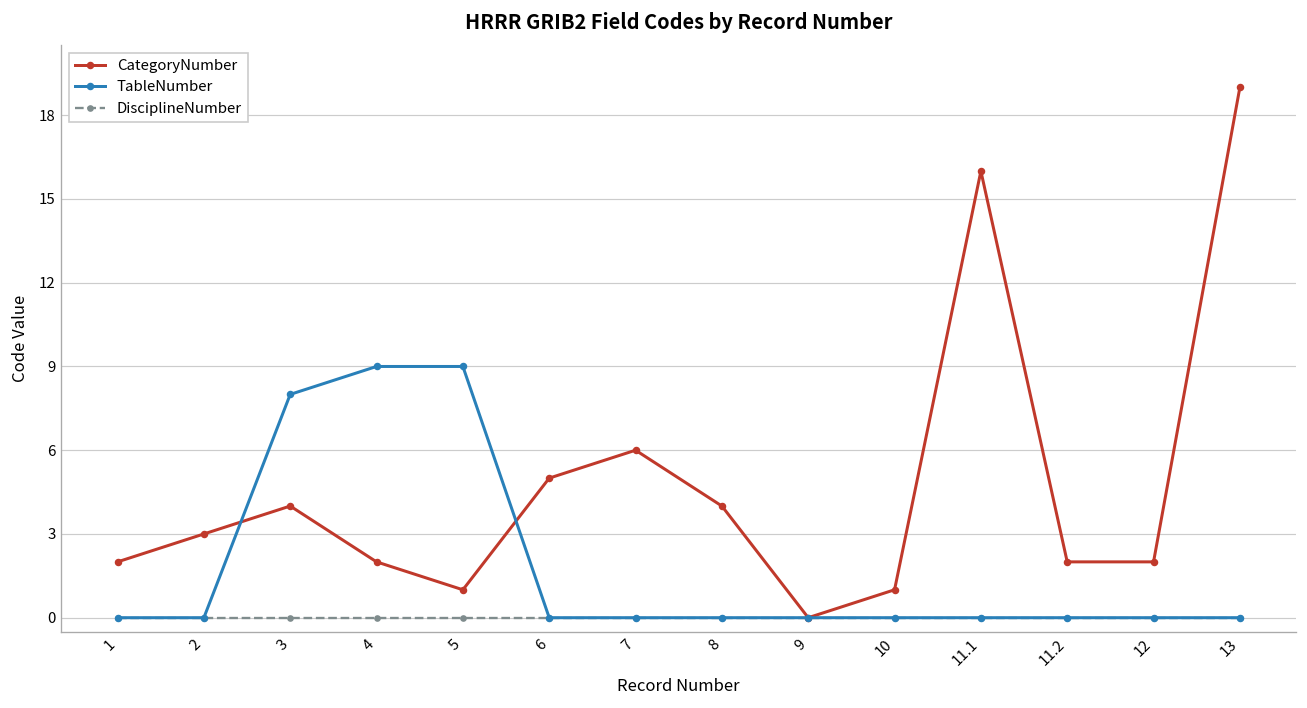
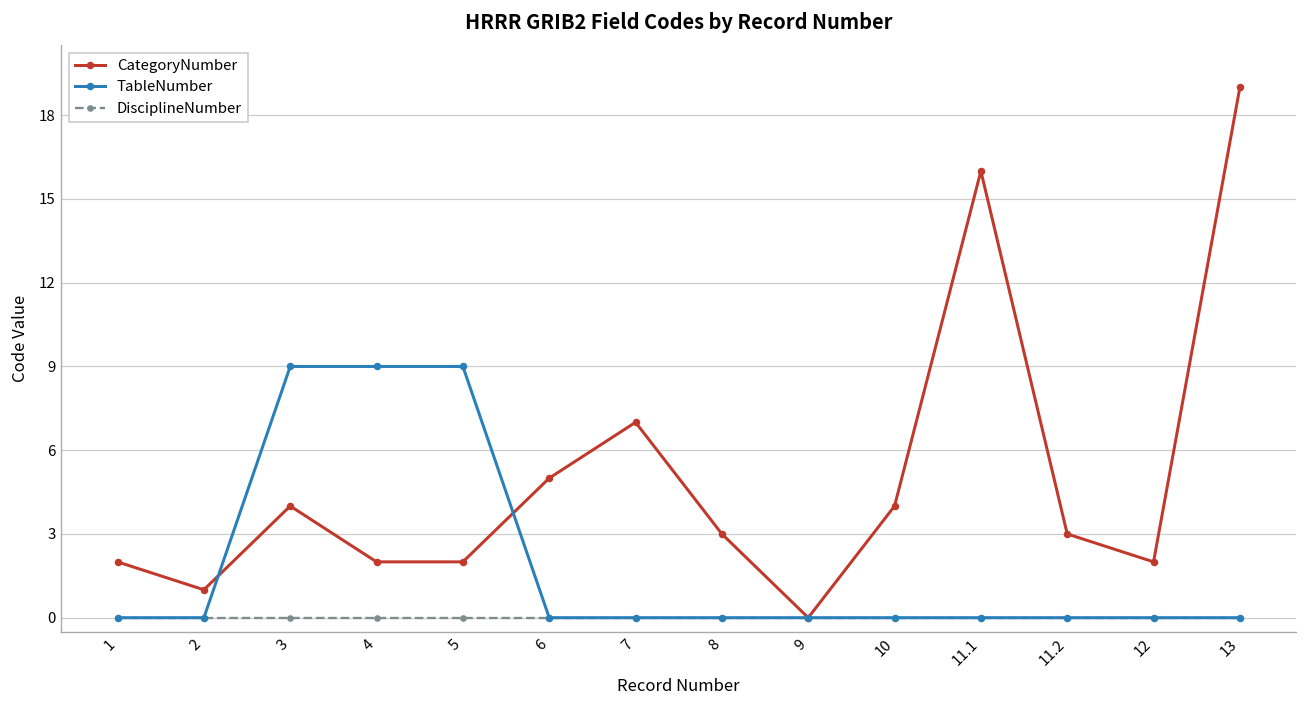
CategoryNumber, 2: 3 -> 1
TableNumber, 3: 8 -> 9
CategoryNumber, 5: 1 -> 2
CategoryNumber, 7: 6 -> 7
CategoryNumber, 8: 4 -> 3
CategoryNumber, 10: 1 -> 4
CategoryNumber, 11.2: 2 -> 3
